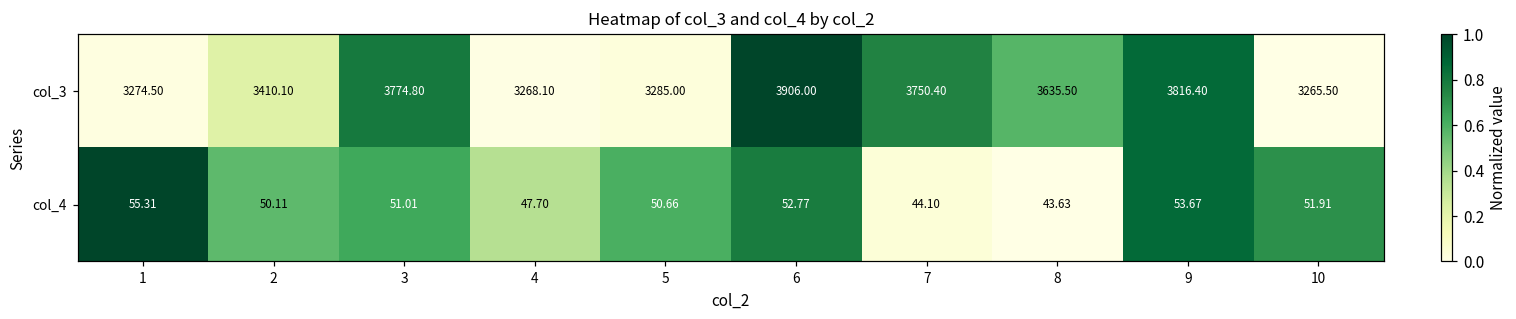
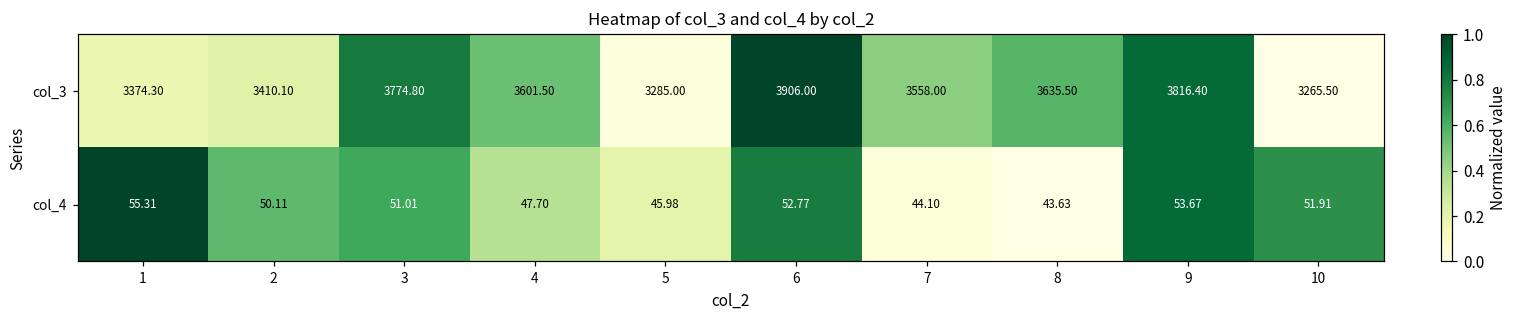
col_3, 1: 3274.50 -> 3374.30
col_3, 4: 3268.10 -> 3601.50
col_3, 7: 3750.40 -> 3558.00
col_4, 5: 50.66 -> 45.98
